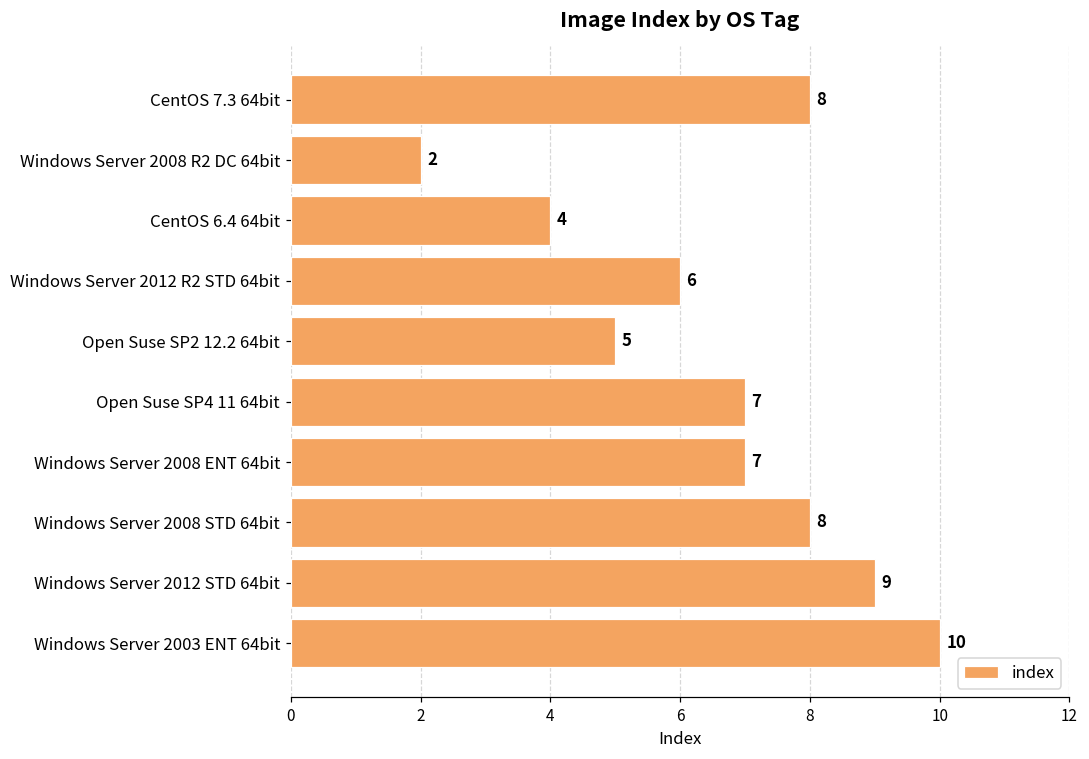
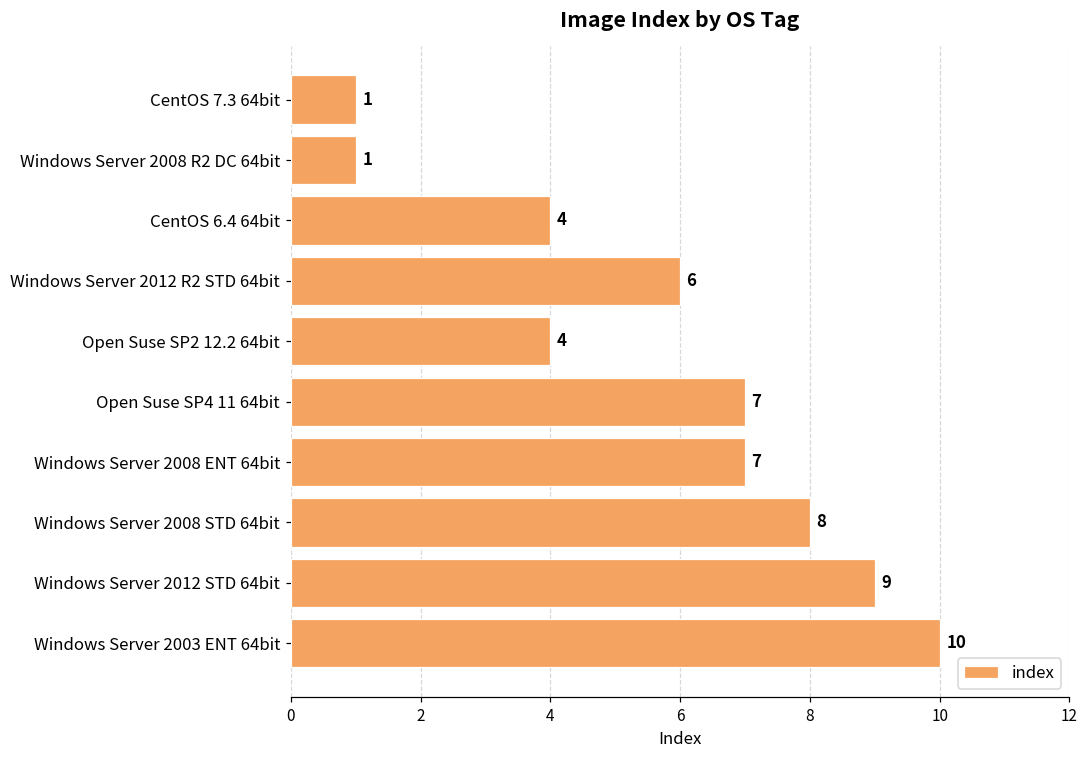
CentOS 7.3 64bit: 8 -> 1
Windows Server 2008 R2 DC 64bit: 2 -> 1
Open Suse SP2 12.2 64bit: 5 -> 4
